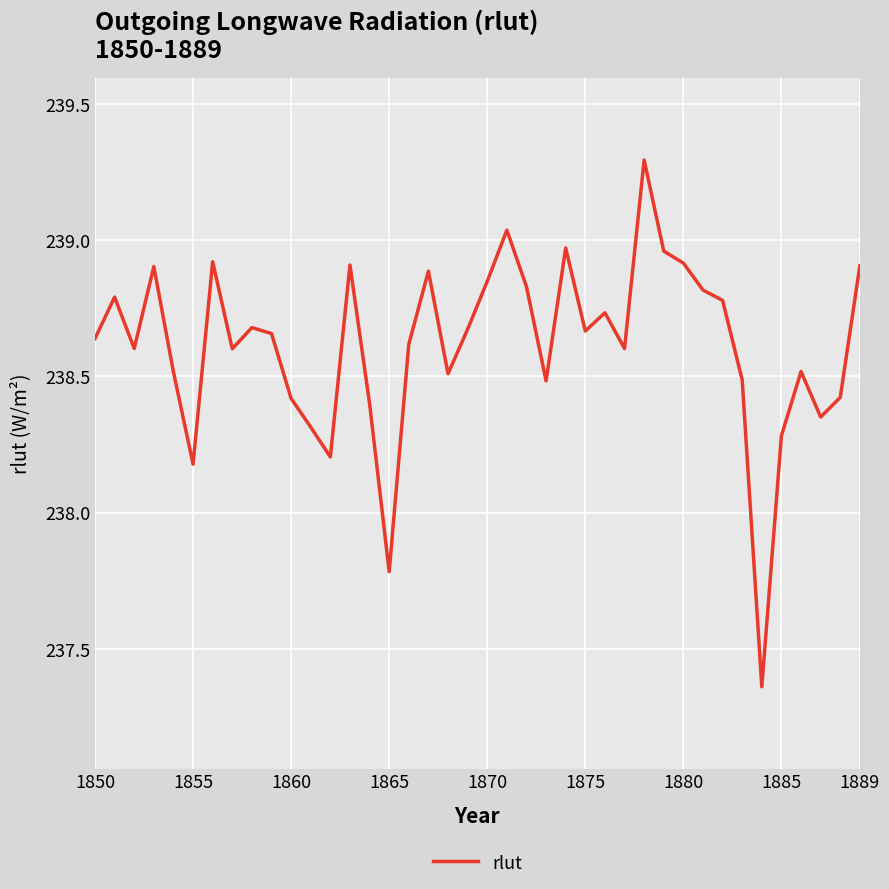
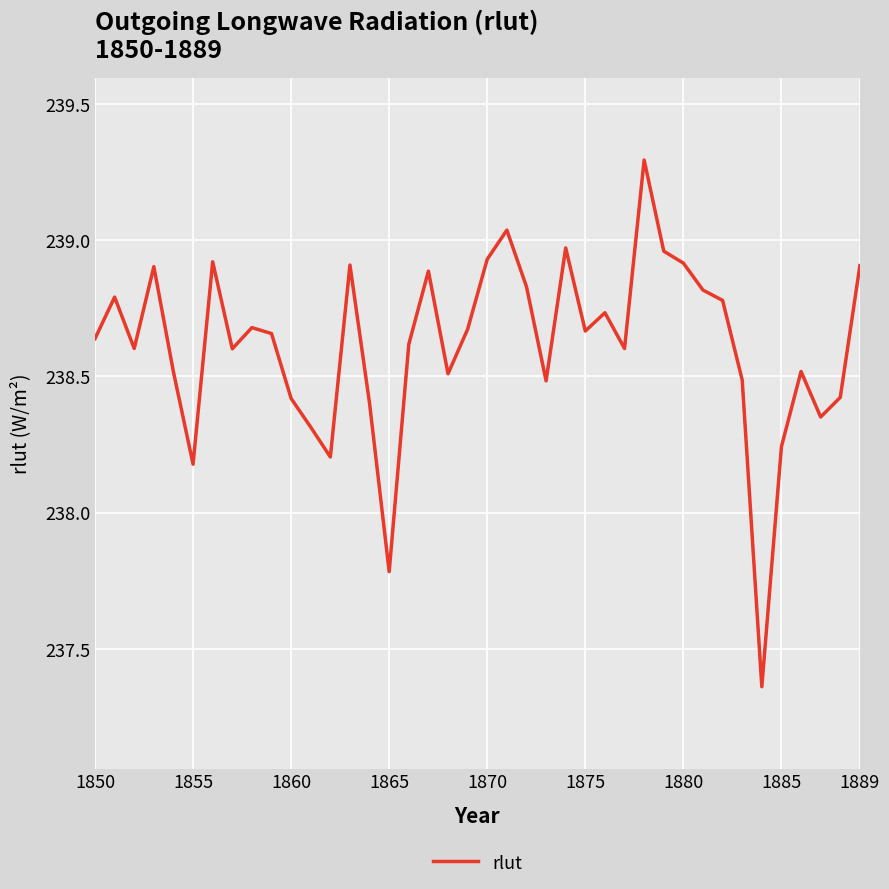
1870: 238.85 -> 238.93
1885: 238.28 -> 238.24
